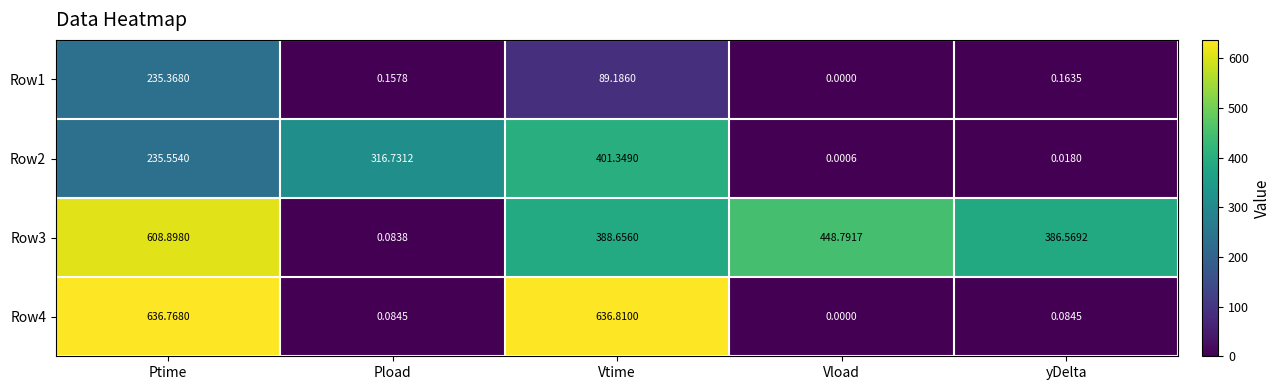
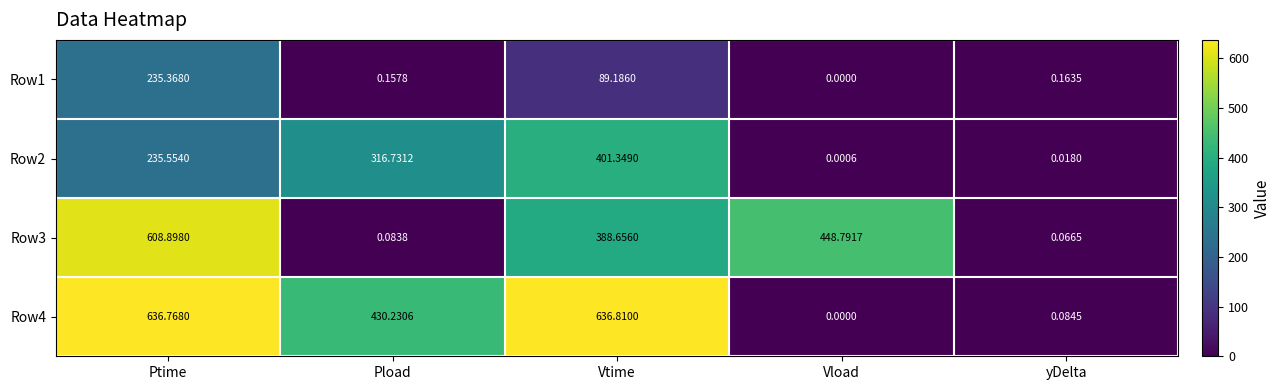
Row3, yDelta: 386.5692 -> 0.0665
Row4, Pload: 0.0845 -> 430.2306
